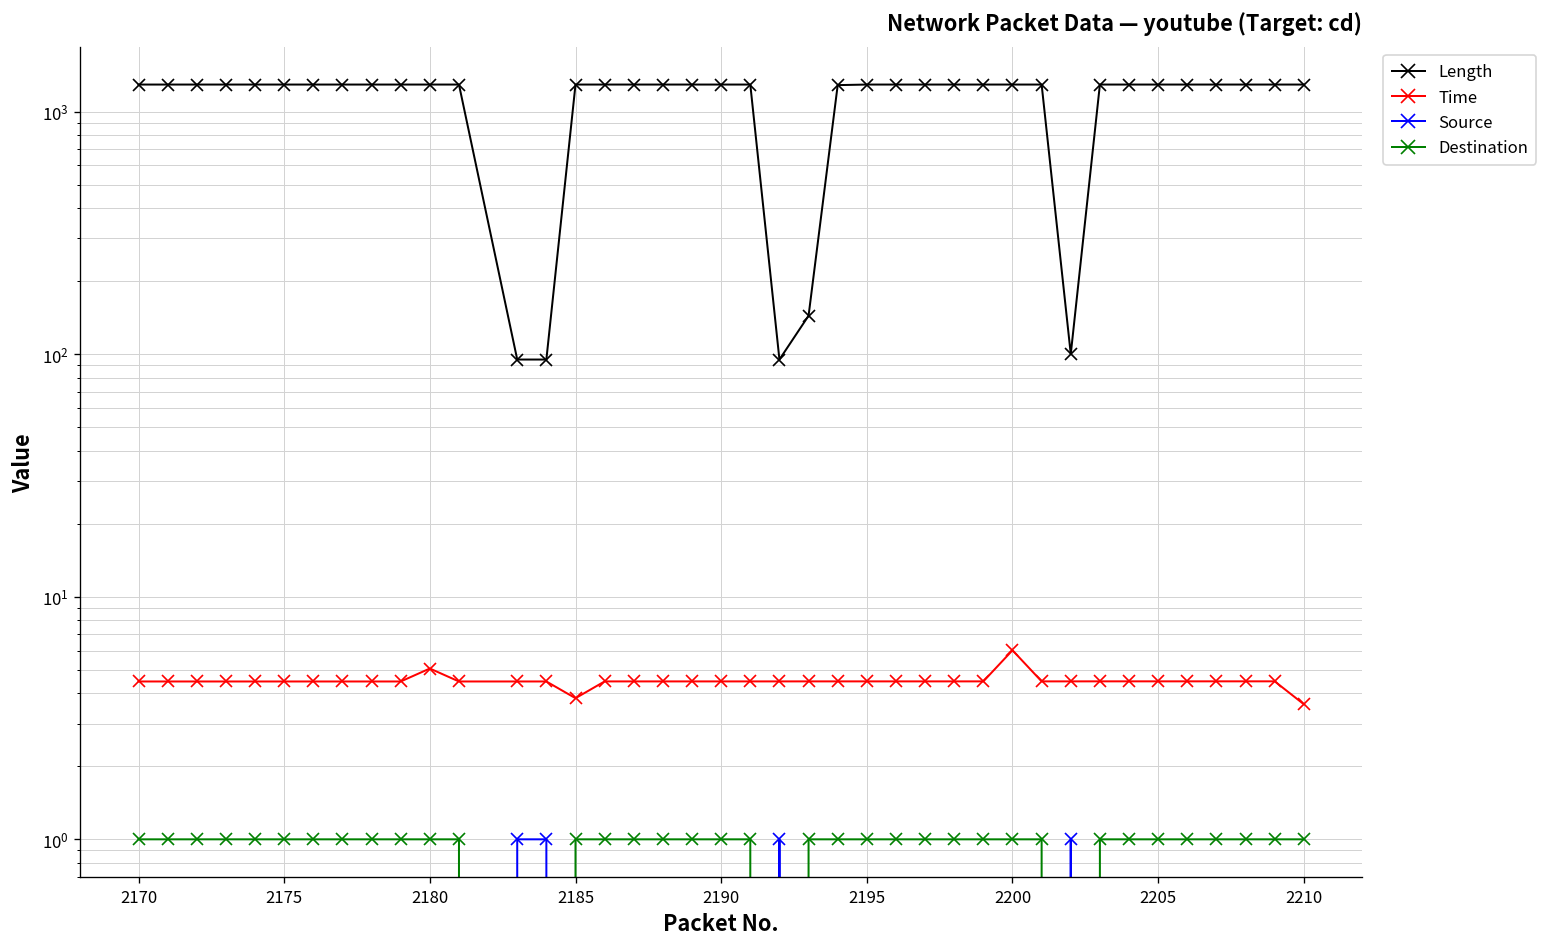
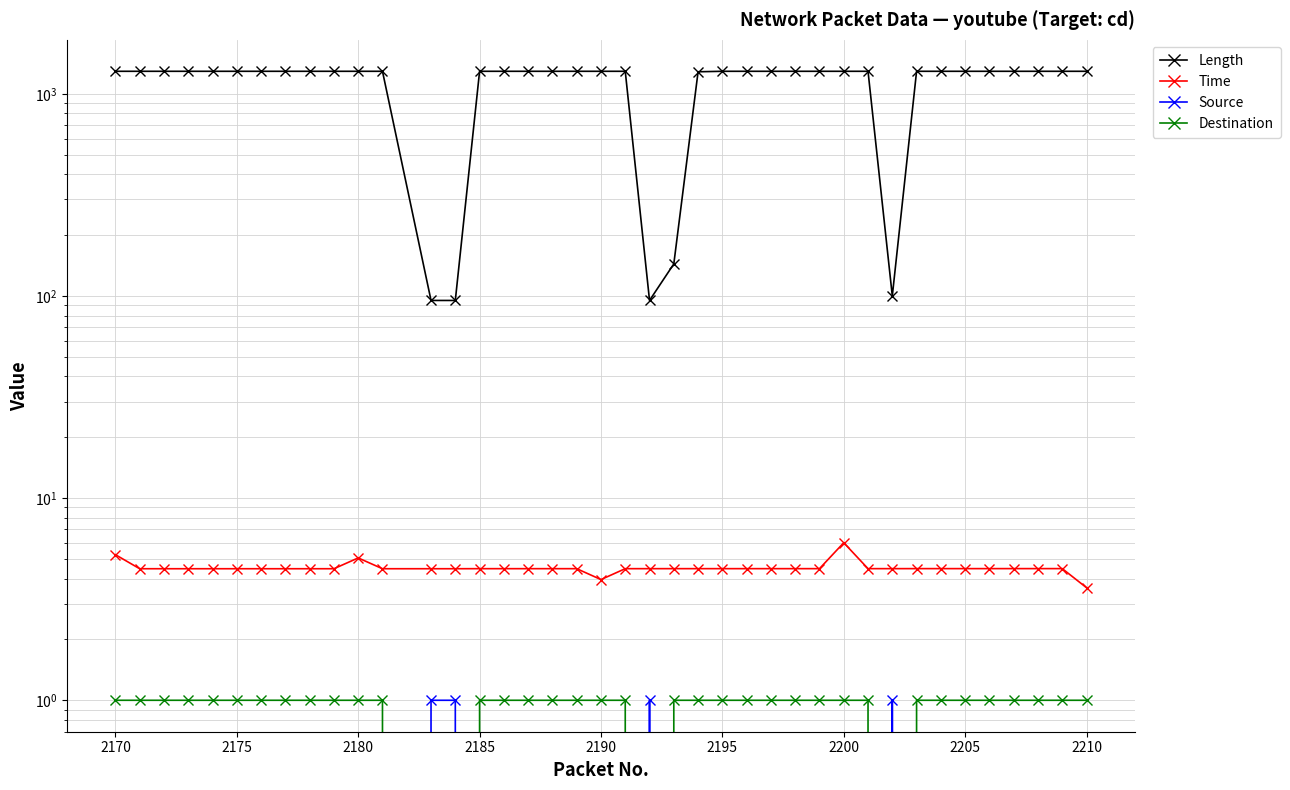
Time, 2170: 4.5 -> 5.2
Time, 2185: 3.8 -> 4.5
Time, 2190: 4.5 -> 4.0
